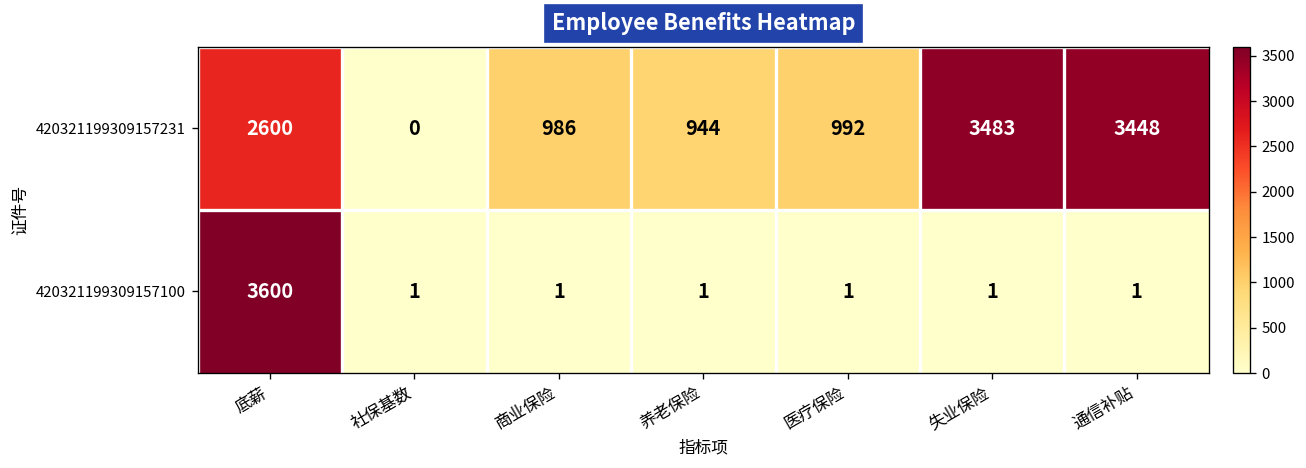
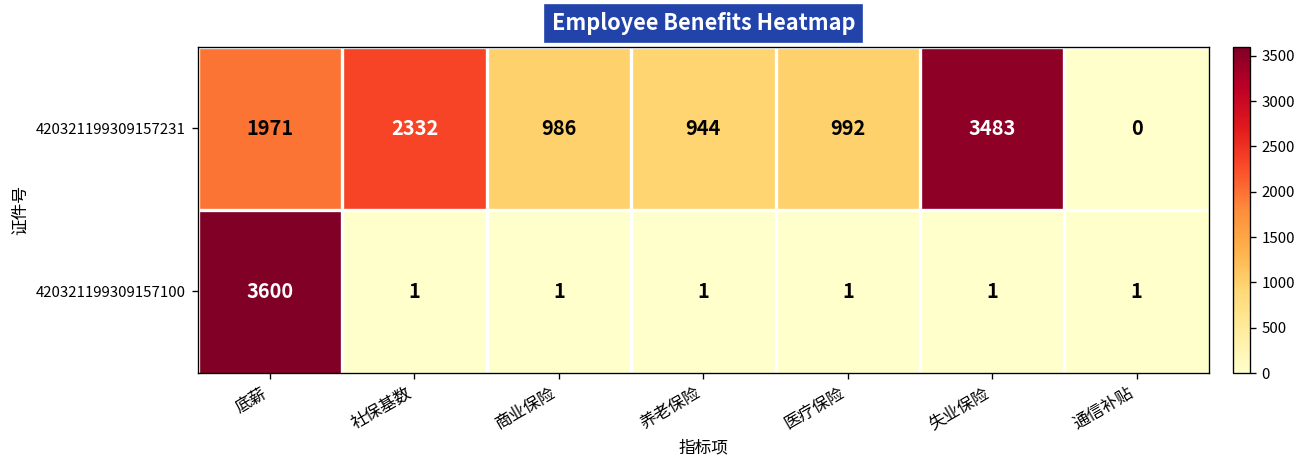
420321199309157231, 底薪: 2600 -> 1971
420321199309157231, 社保基数: 0 -> 2332
420321199309157231, 通信补贴: 3448 -> 0
